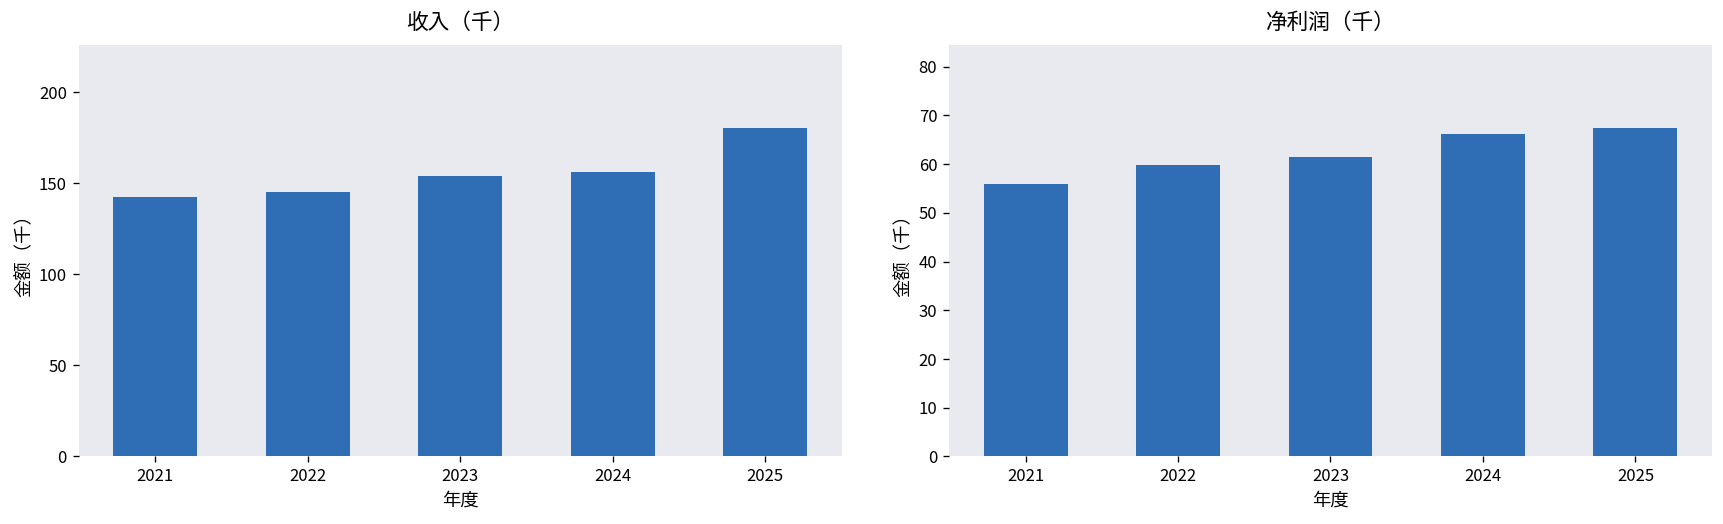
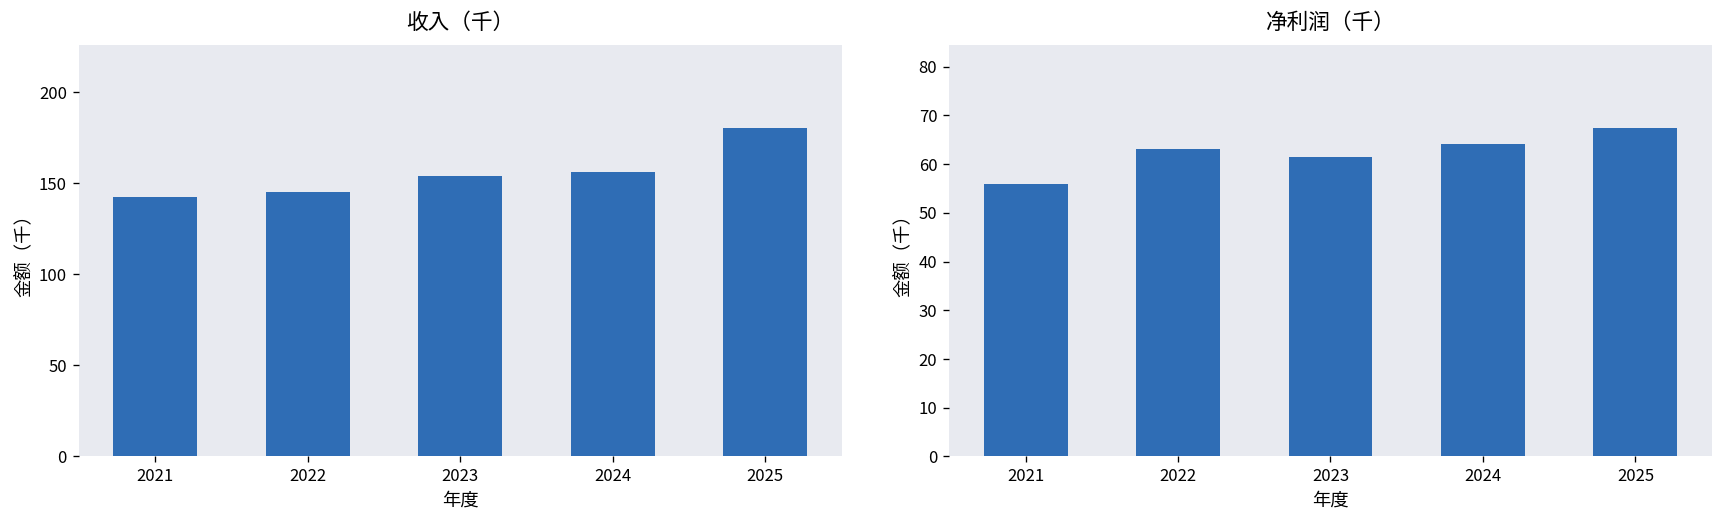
净利润（千）, 2022: 60 -> 63
净利润（千）, 2024: 66 -> 64
